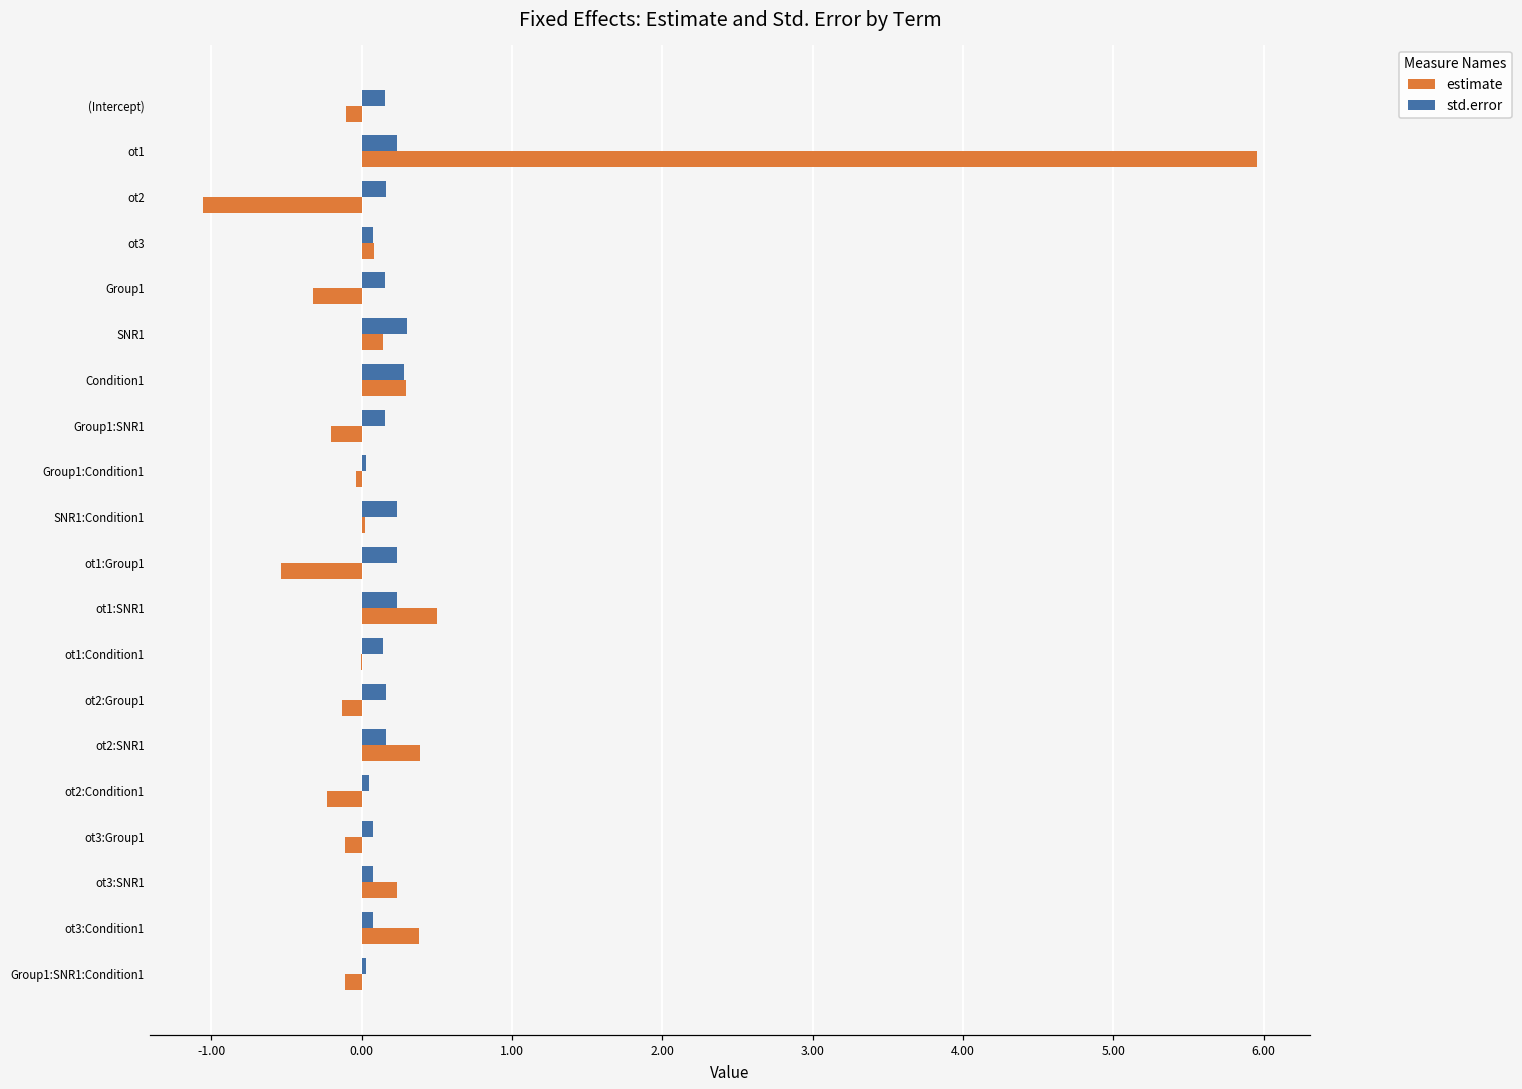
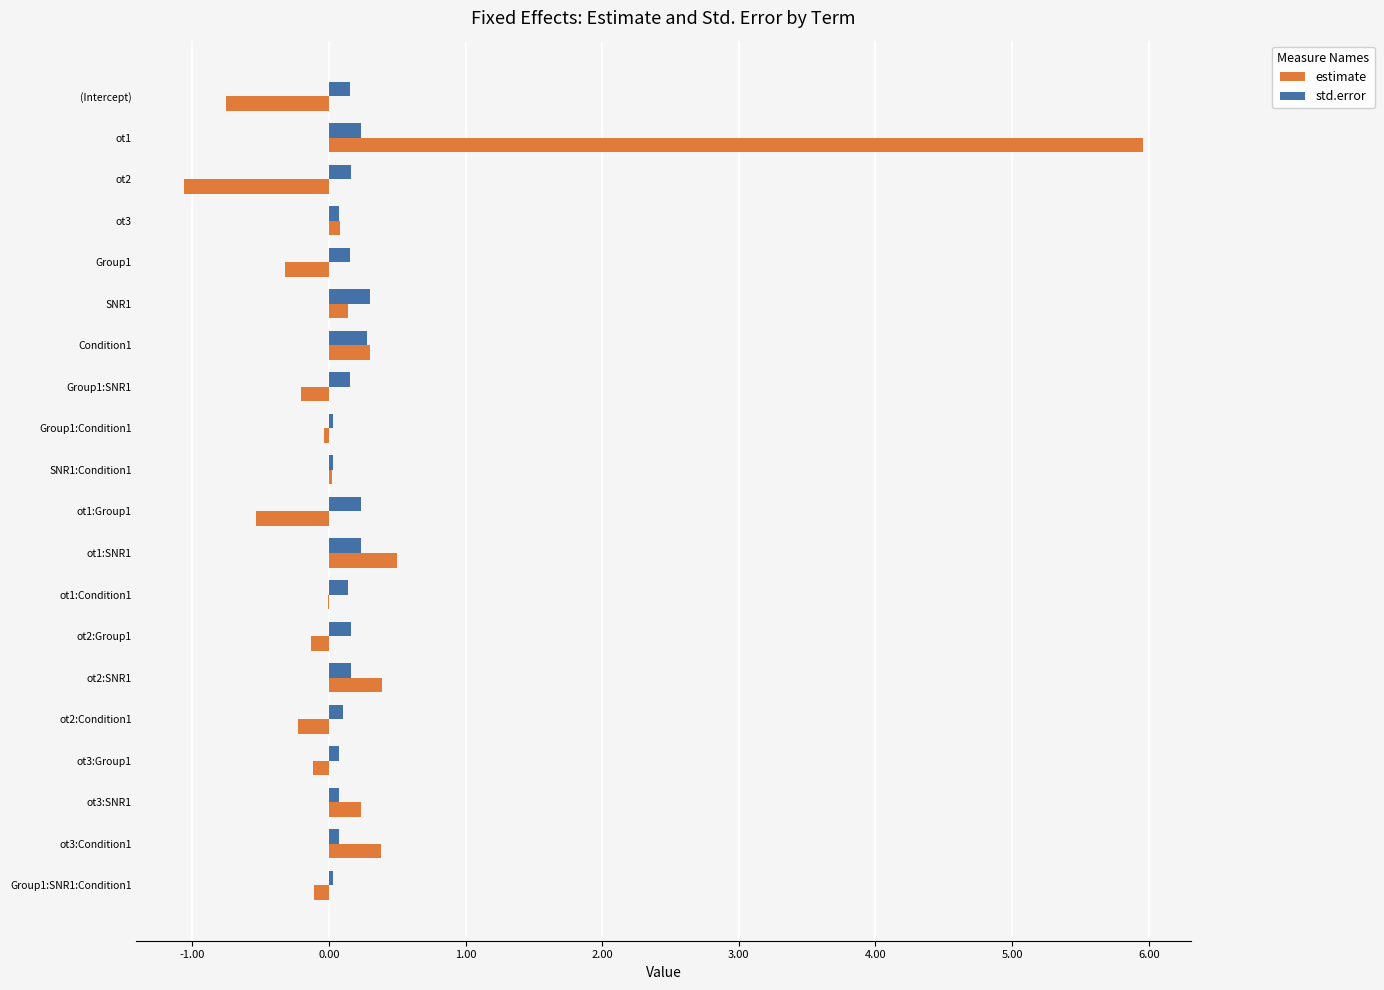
estimate, (Intercept): -0.10 -> -0.75
std.error, SNR1:Condition1: 0.23 -> 0.03
std.error, ot2:Condition1: 0.05 -> 0.10
